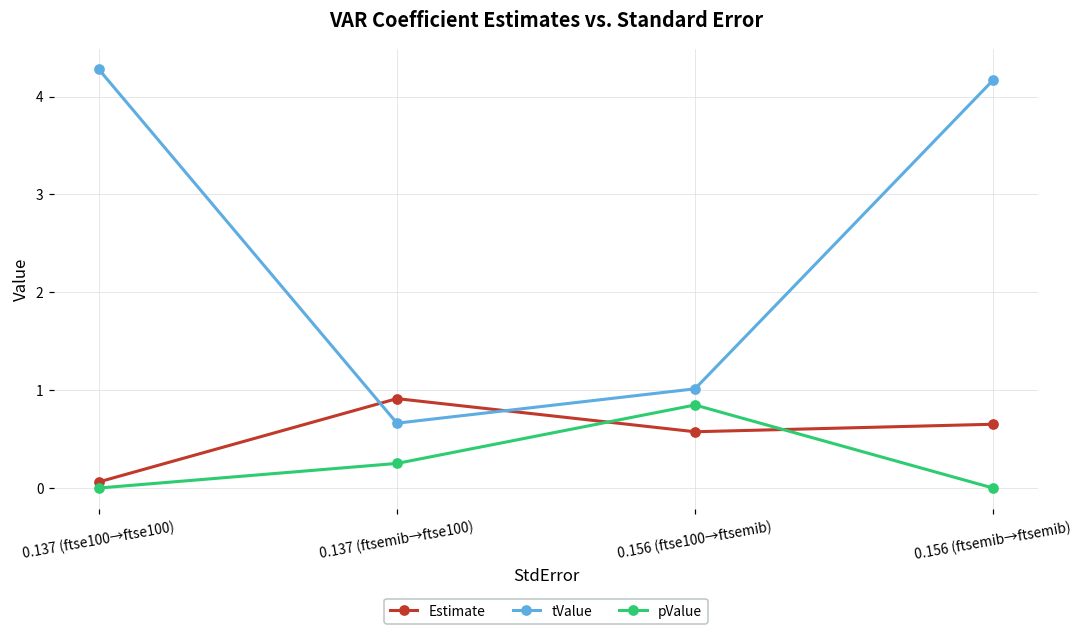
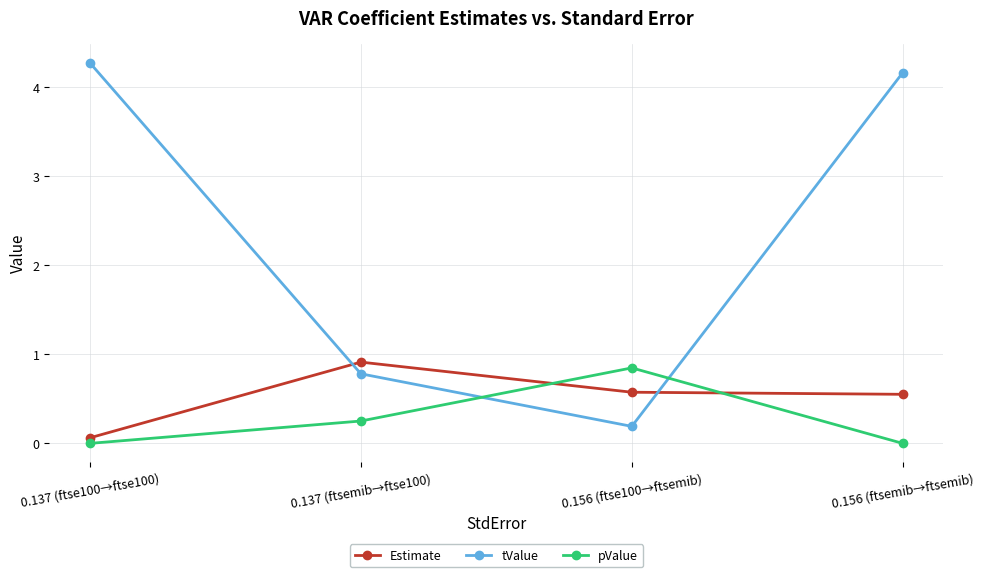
tValue, 0.137 (ftsemib→ftse100): 0.7 -> 0.8
tValue, 0.156 (ftse100→ftsemib): 1.0 -> 0.2
Estimate, 0.156 (ftsemib→ftsemib): 0.7 -> 0.6
